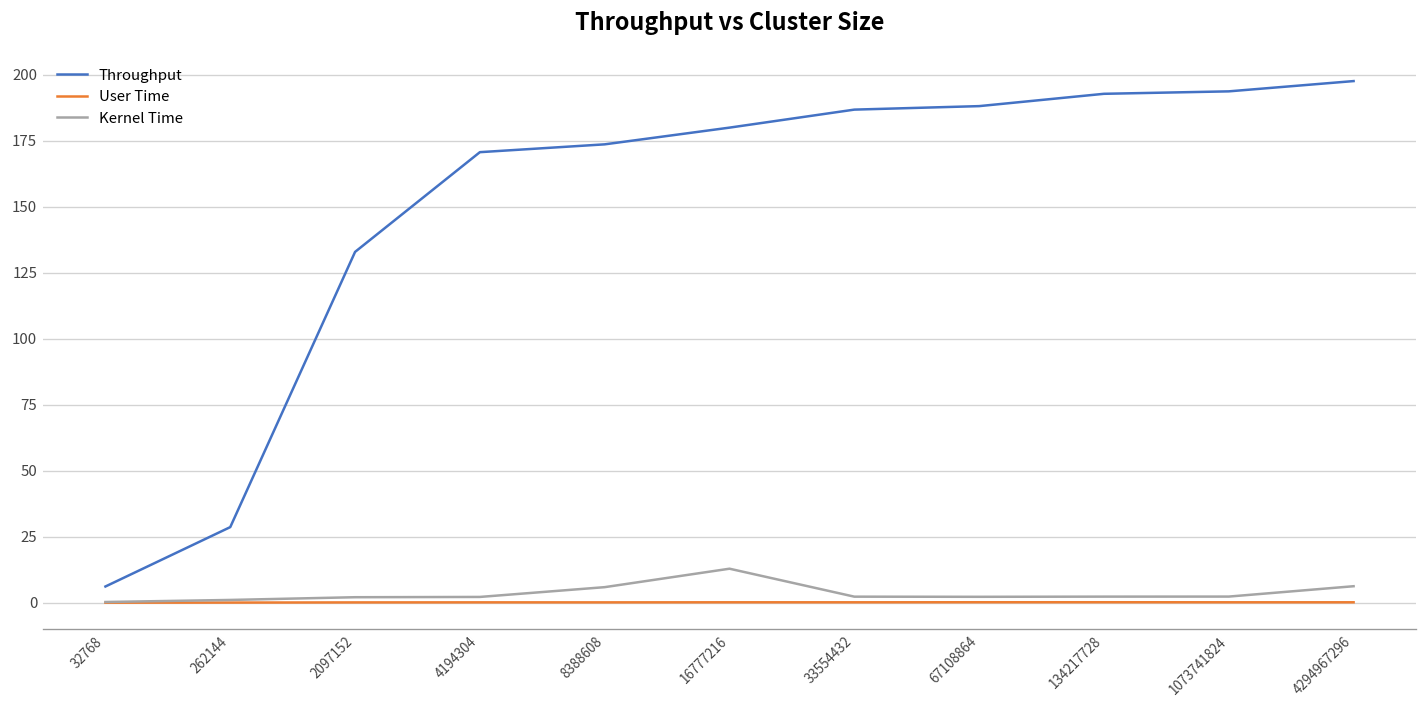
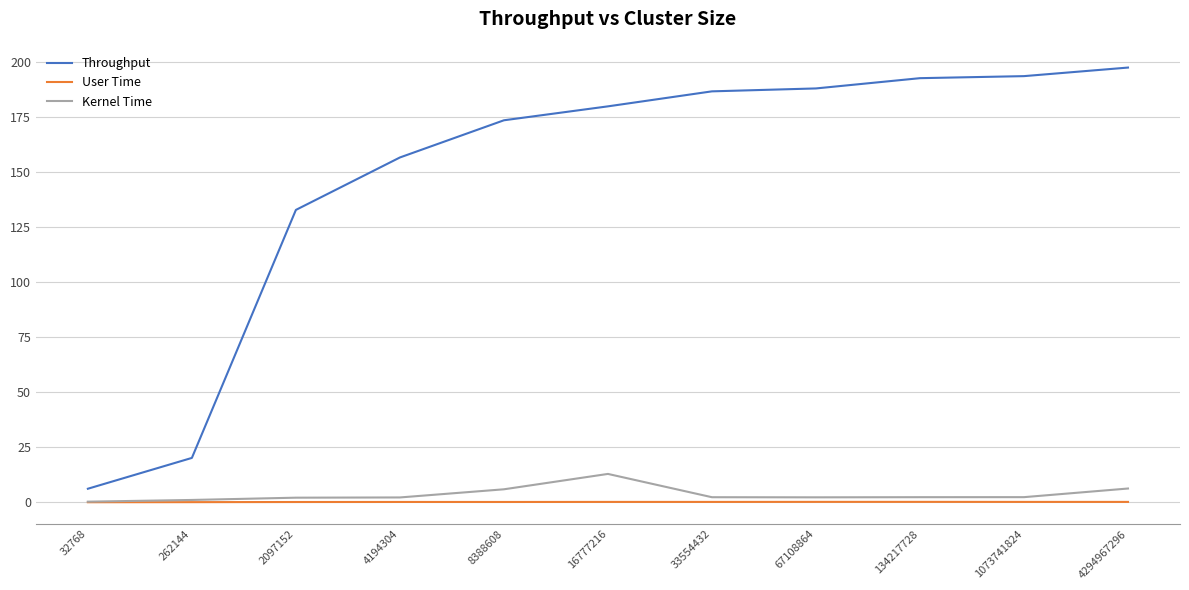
Throughput, 262144: 29 -> 20
Throughput, 4194304: 171 -> 157
